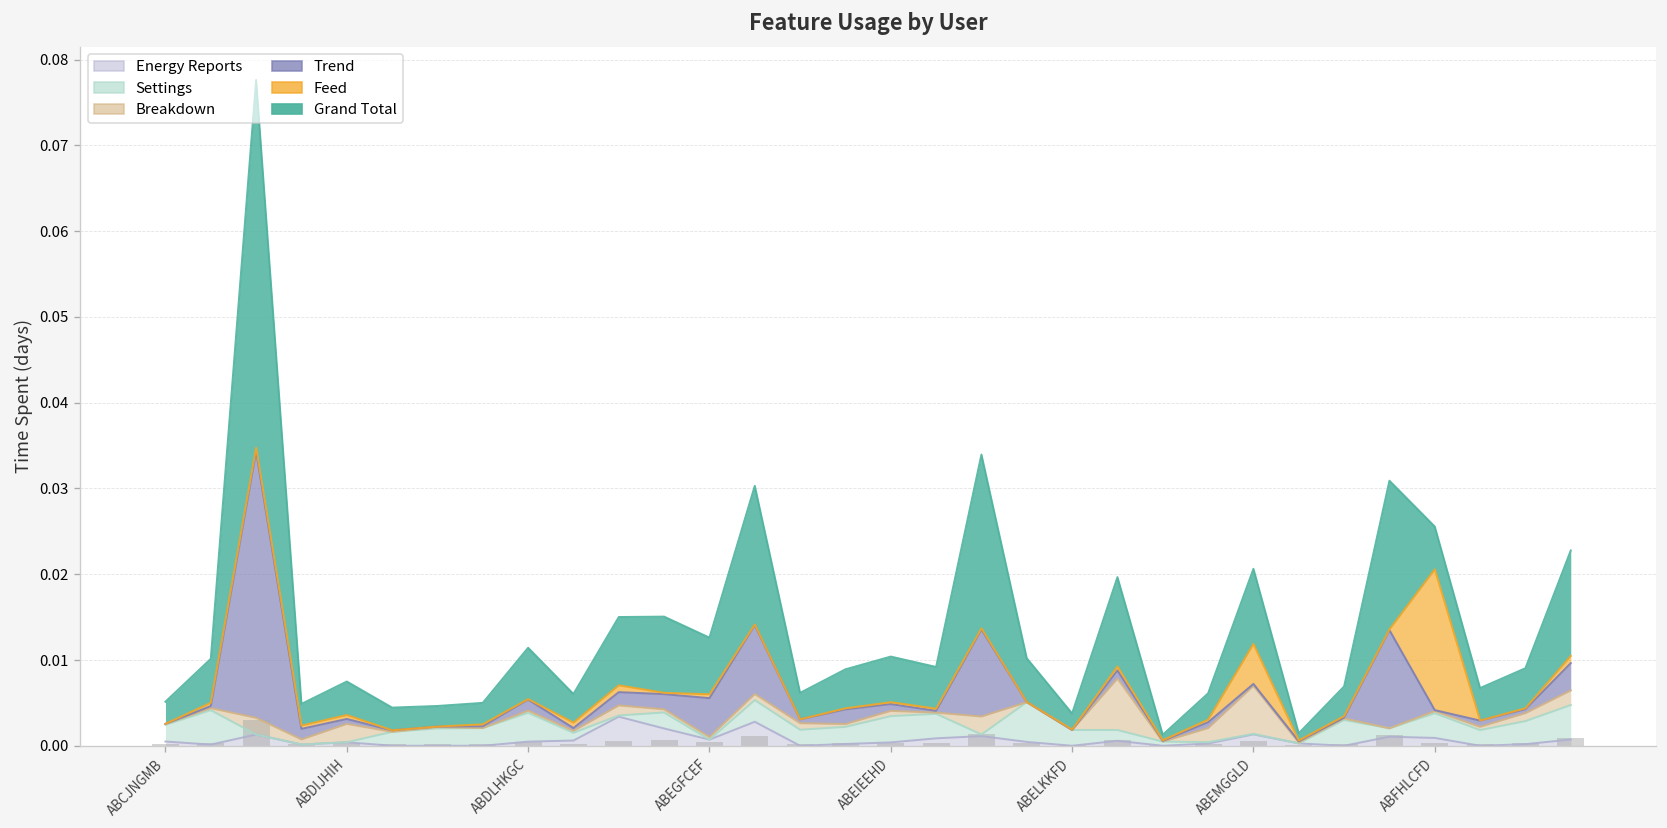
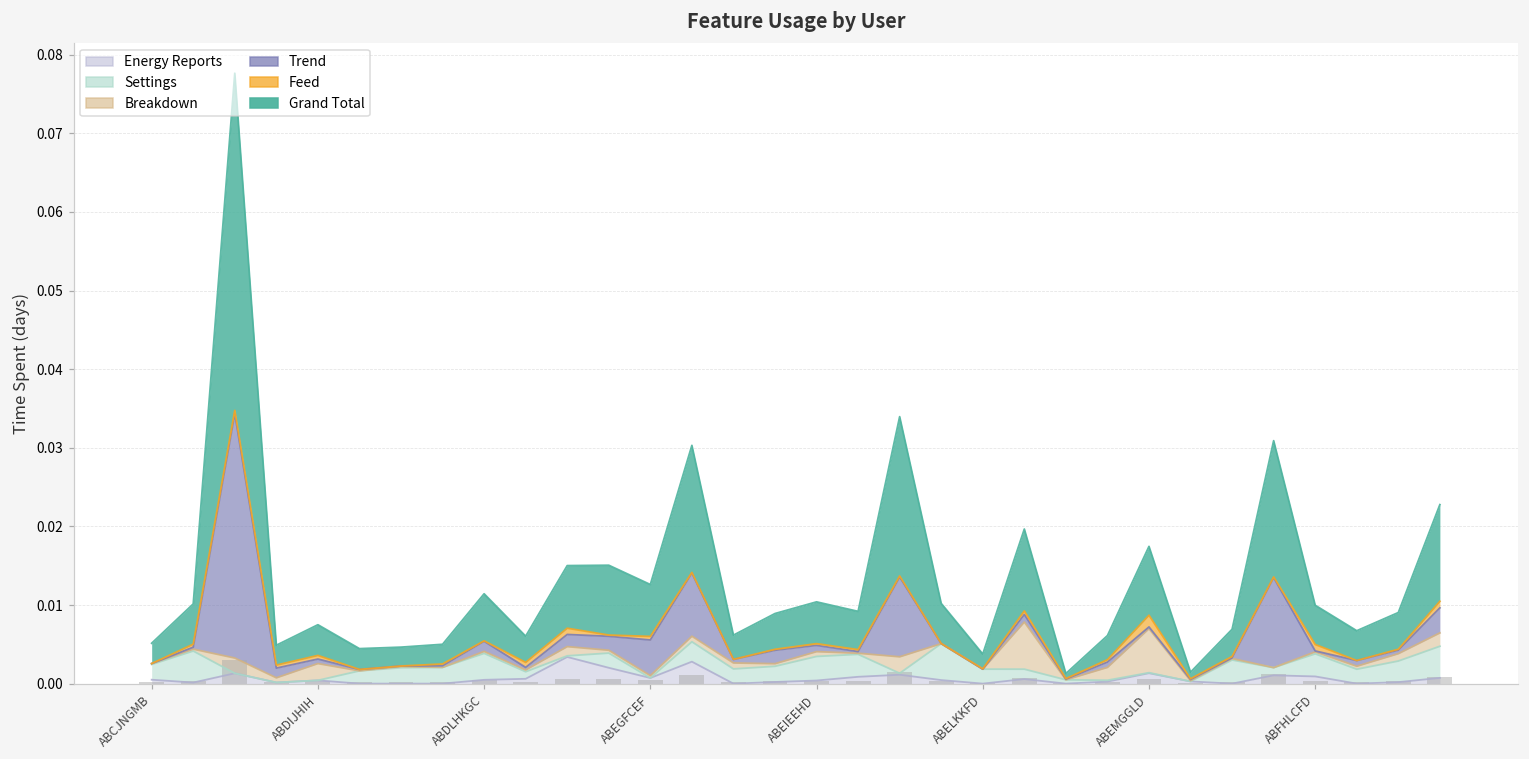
Feed, ABEMGGLD: 0.005 -> 0.001
Feed, ABFHLCFD: 0.016 -> 0.001
